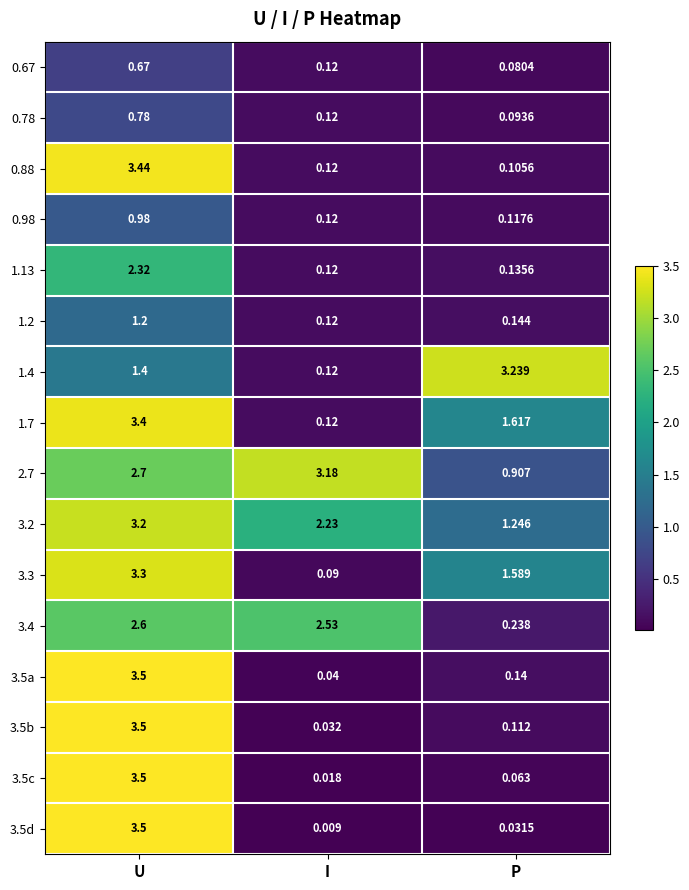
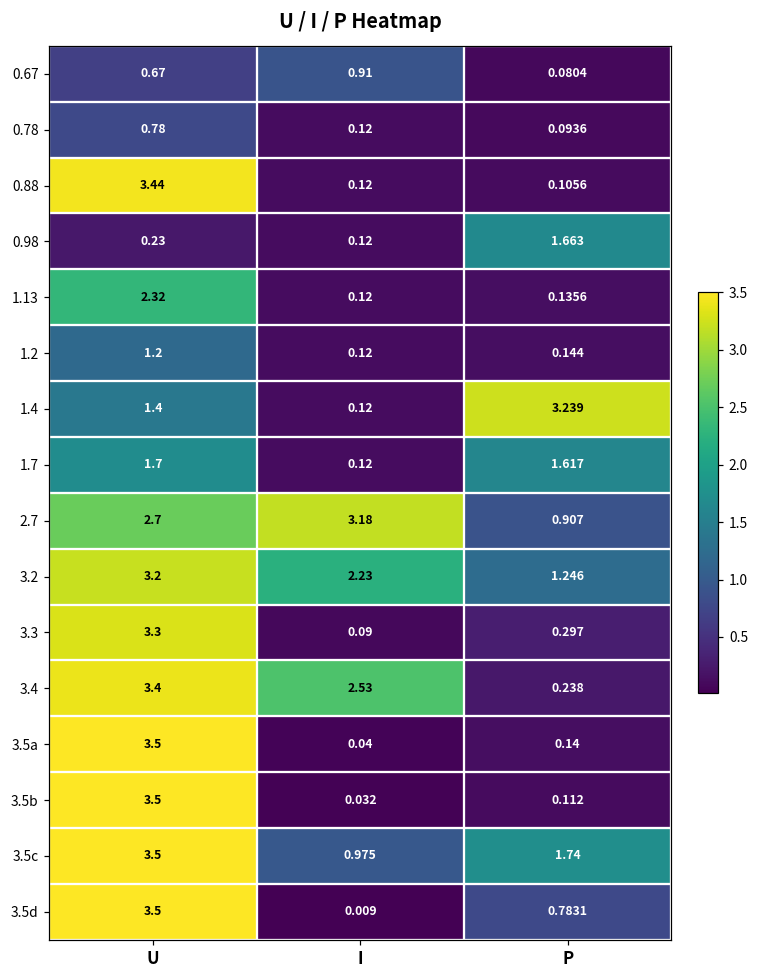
0.67, I: 0.12 -> 0.91
0.98, U: 0.98 -> 0.23
0.98, P: 0.1176 -> 1.663
1.7, U: 3.4 -> 1.7
3.3, P: 1.589 -> 0.297
3.4, U: 2.6 -> 3.4
3.5c, I: 0.018 -> 0.975
3.5c, P: 0.063 -> 1.74
3.5d, P: 0.0315 -> 0.7831
